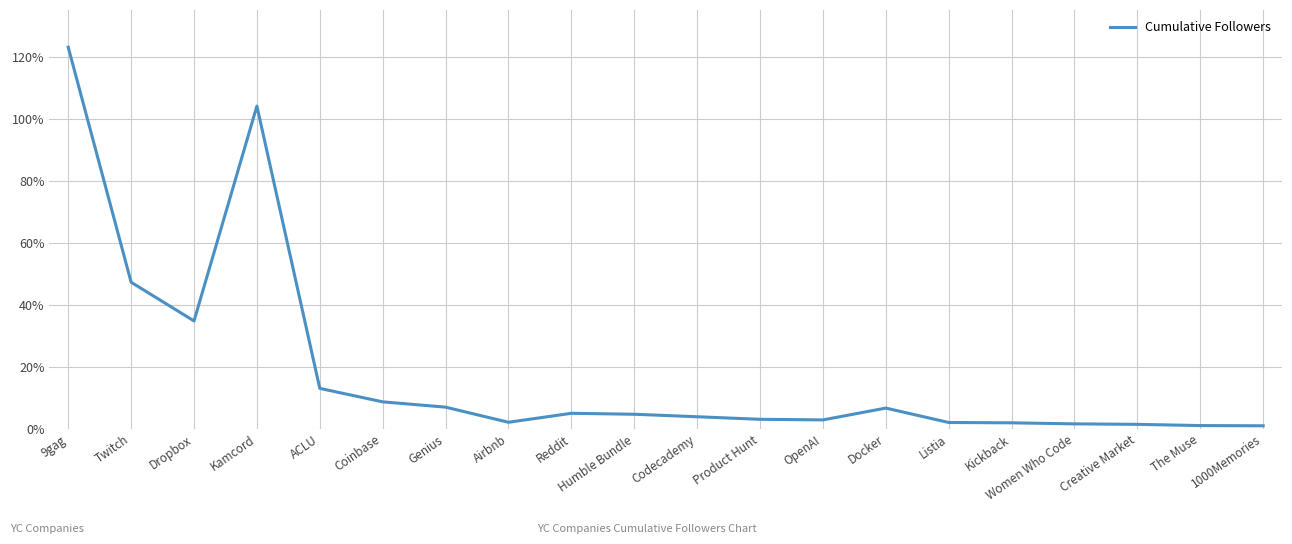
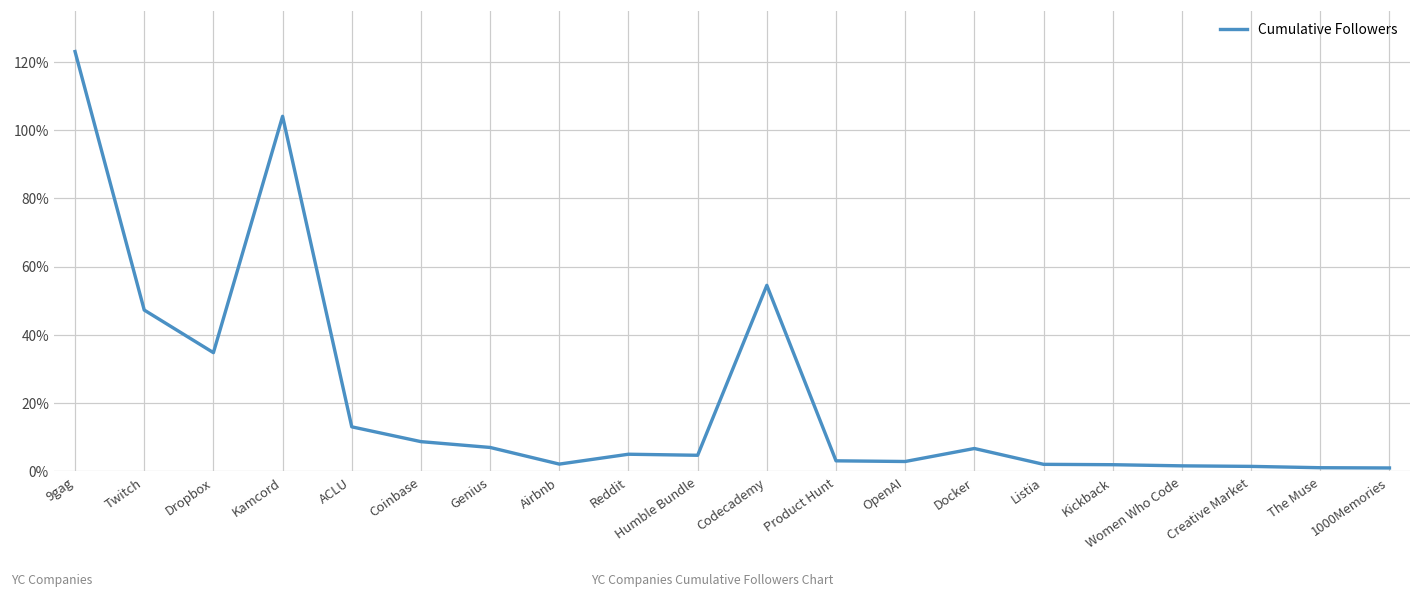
Codecademy: 4% -> 54%
